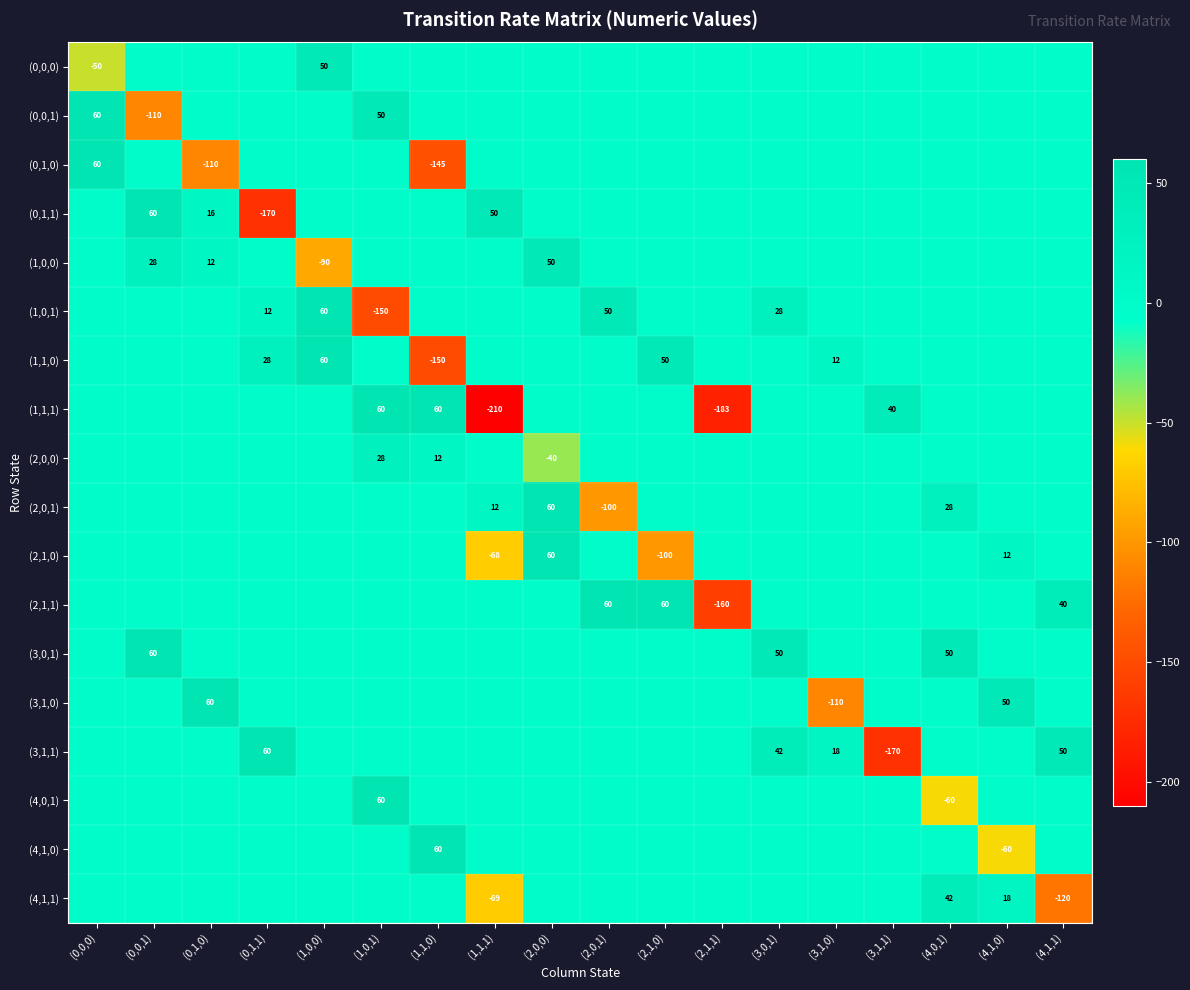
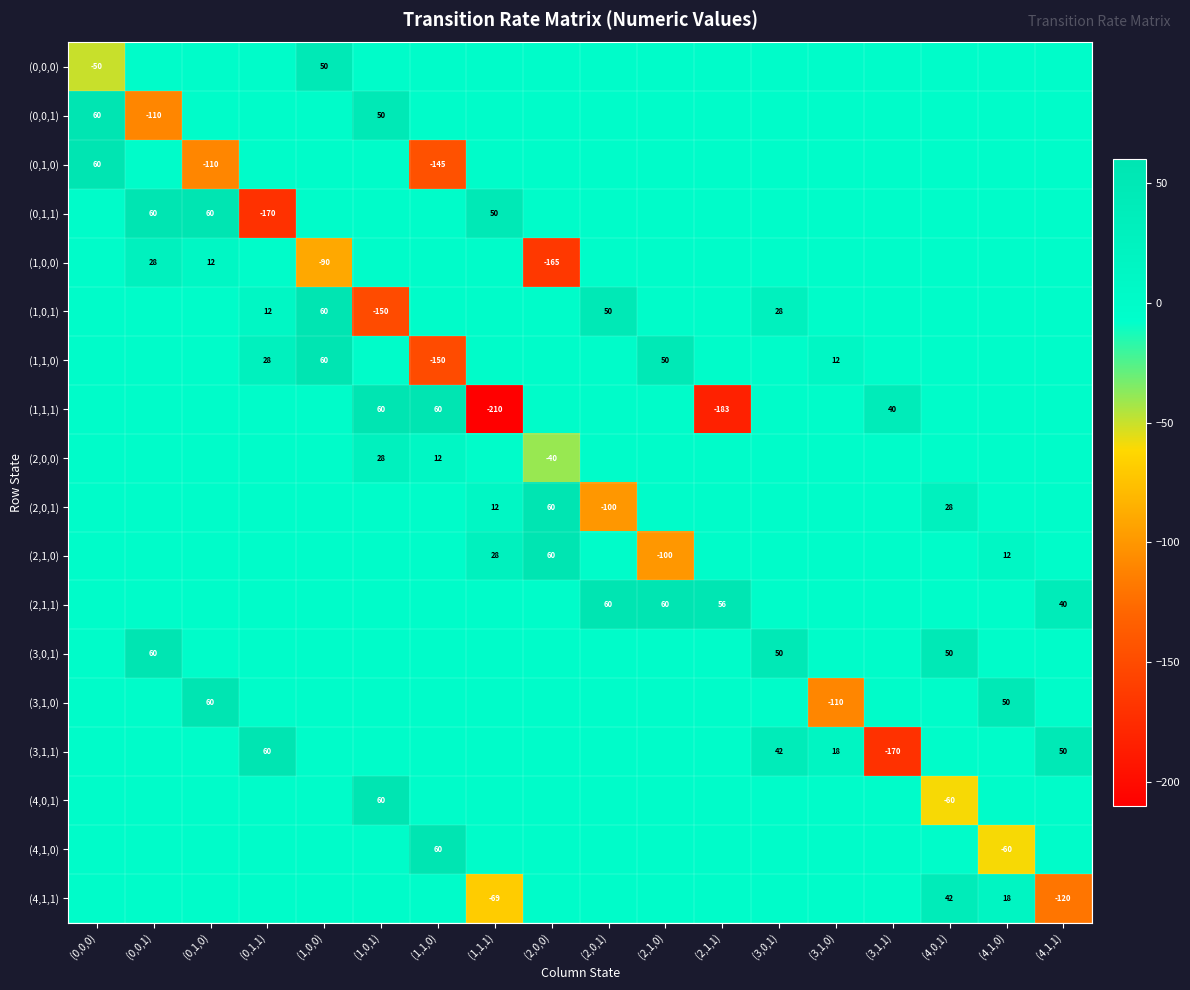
(0,1,1), (0,1,0): 16 -> 60
(1,0,0), (2,0,0): 50 -> -165
(2,1,0), (1,1,1): -68 -> 28
(2,1,1), (2,1,1): -160 -> 56
